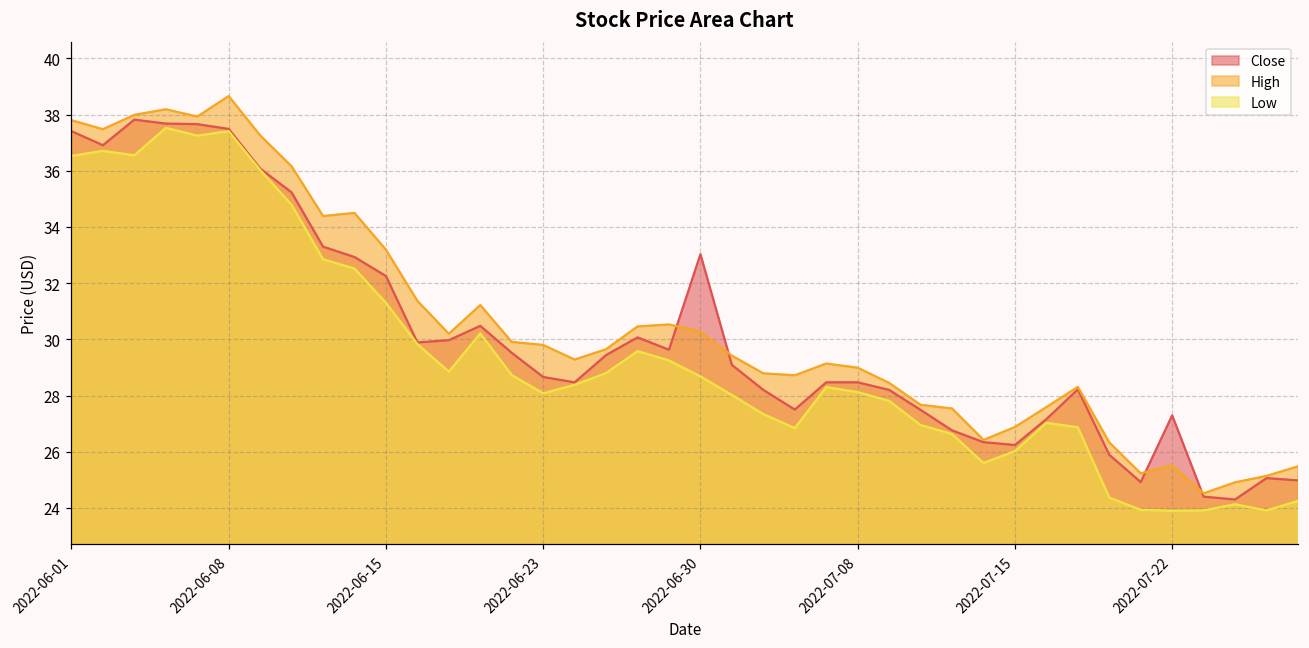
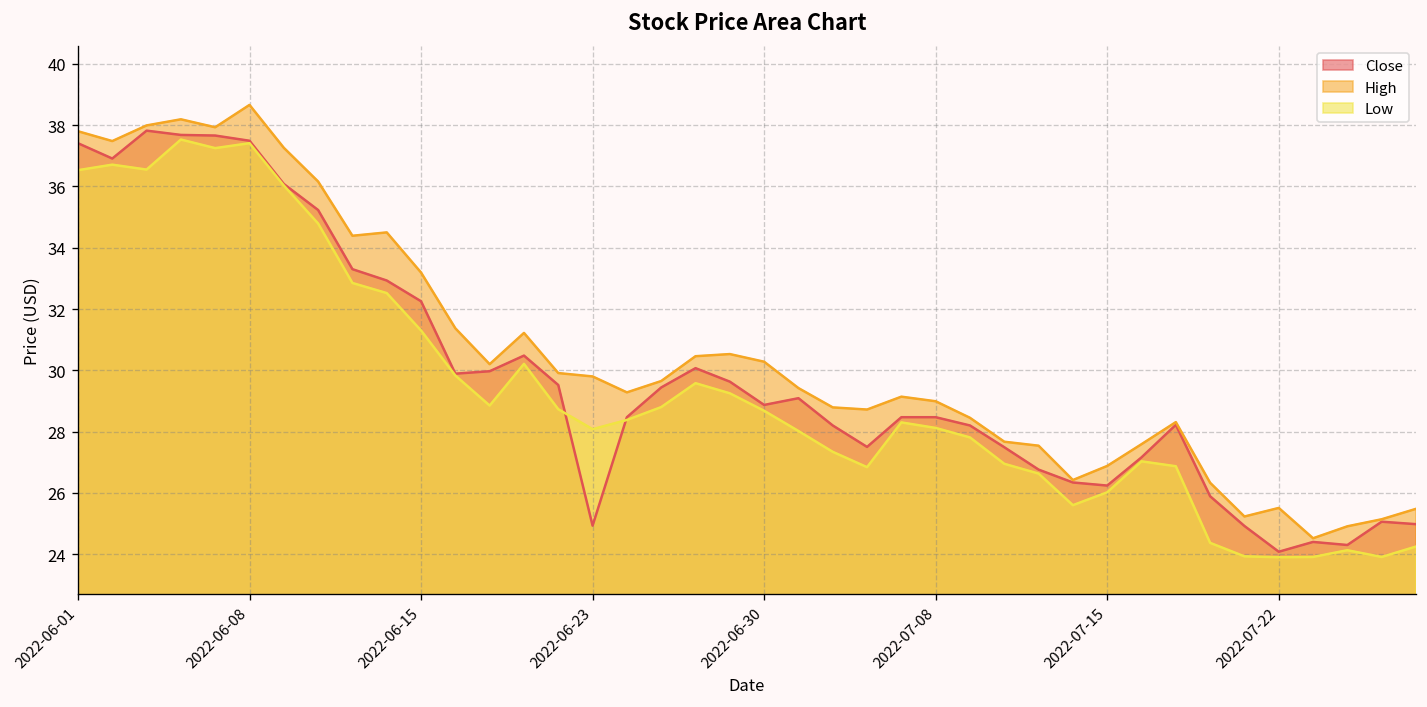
Close, 2022-06-23: 28.7 -> 24.9
Close, 2022-06-30: 33.0 -> 28.9
Close, 2022-07-22: 27.3 -> 24.1
